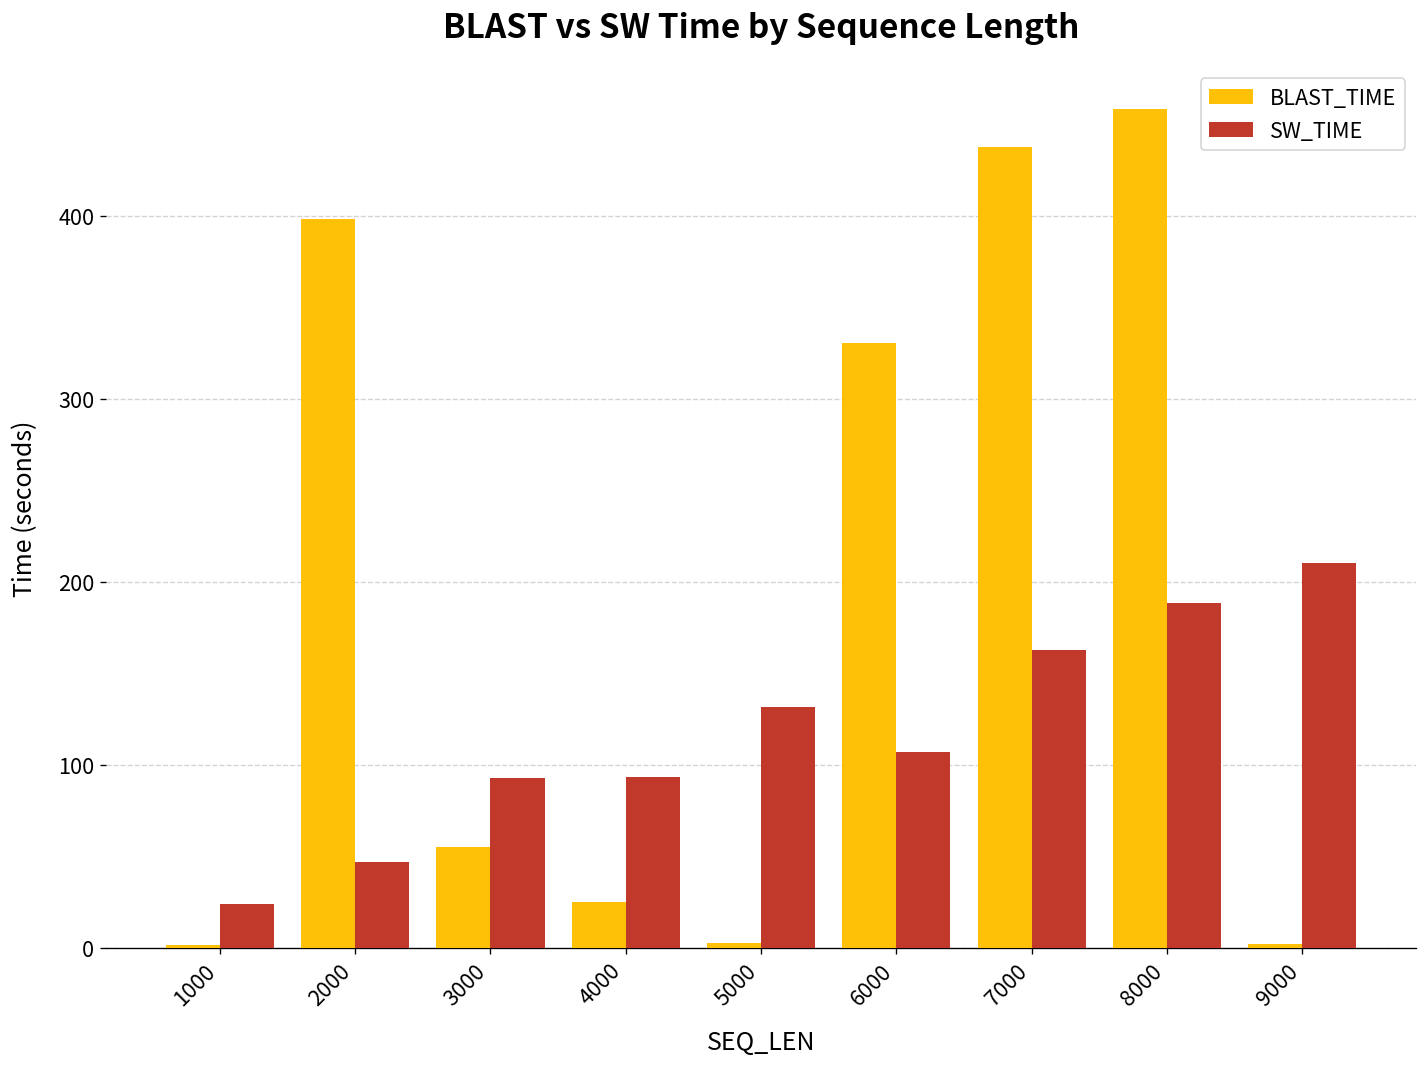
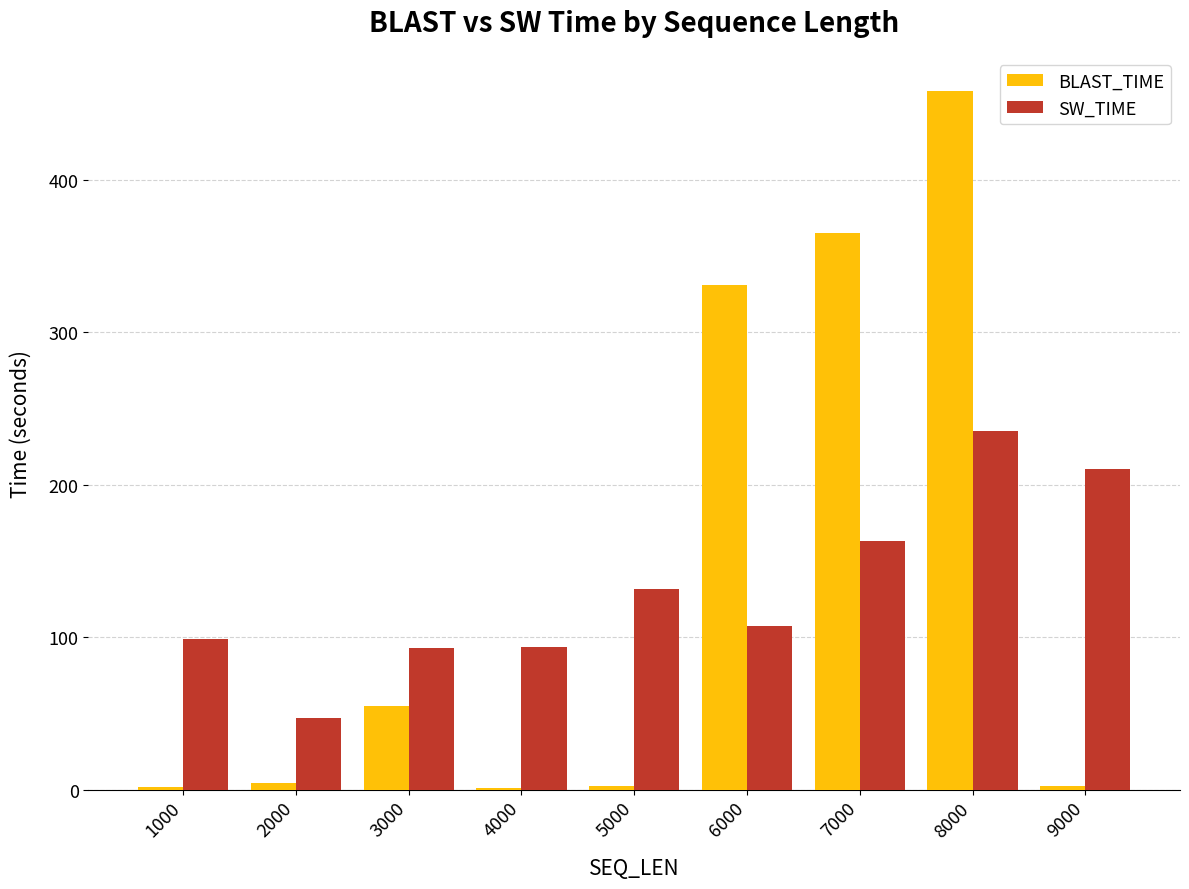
SW_TIME, 1000: 24 -> 99
BLAST_TIME, 2000: 398 -> 4
BLAST_TIME, 4000: 25 -> 1
BLAST_TIME, 7000: 438 -> 365
SW_TIME, 8000: 188 -> 235
